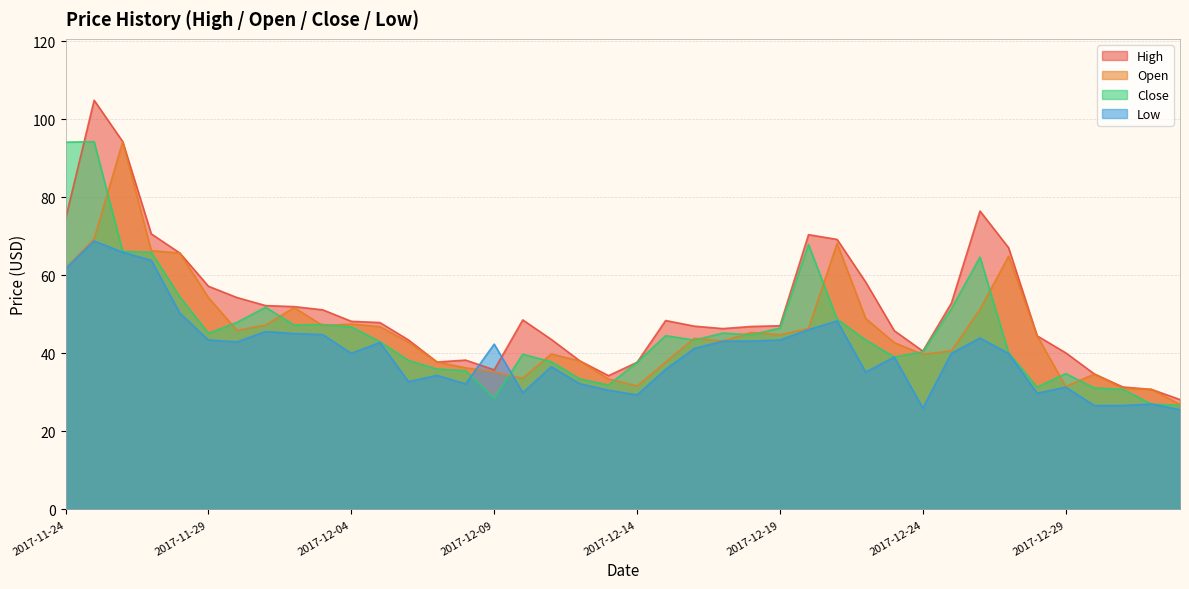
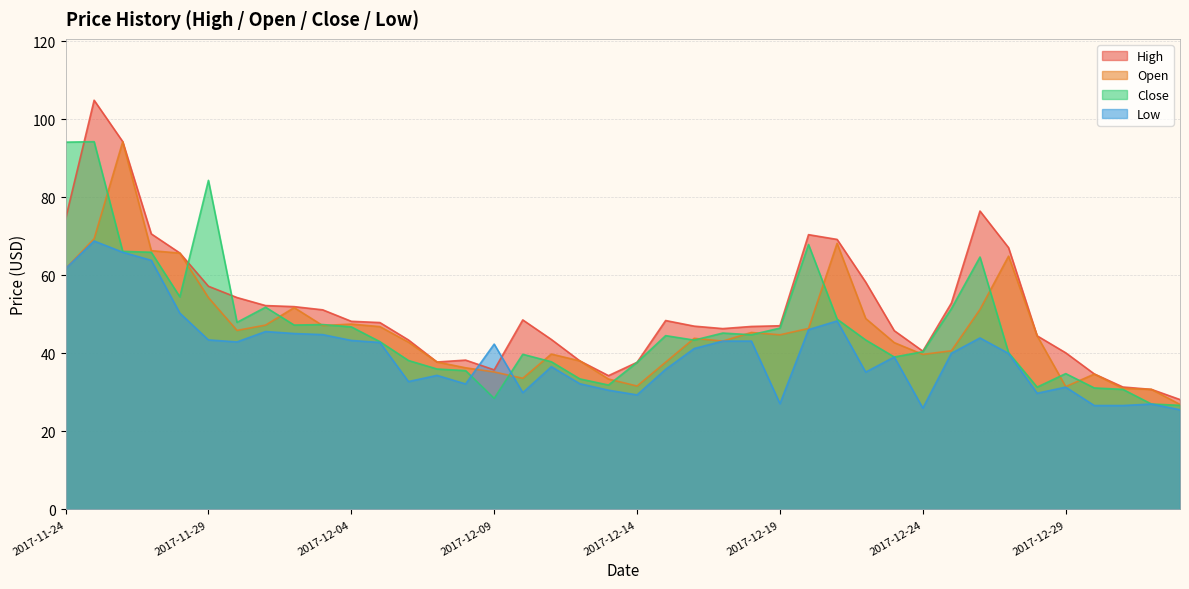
Close, 2017-11-29: 45 -> 84
Low, 2017-12-04: 40 -> 43
Low, 2017-12-19: 43 -> 27
